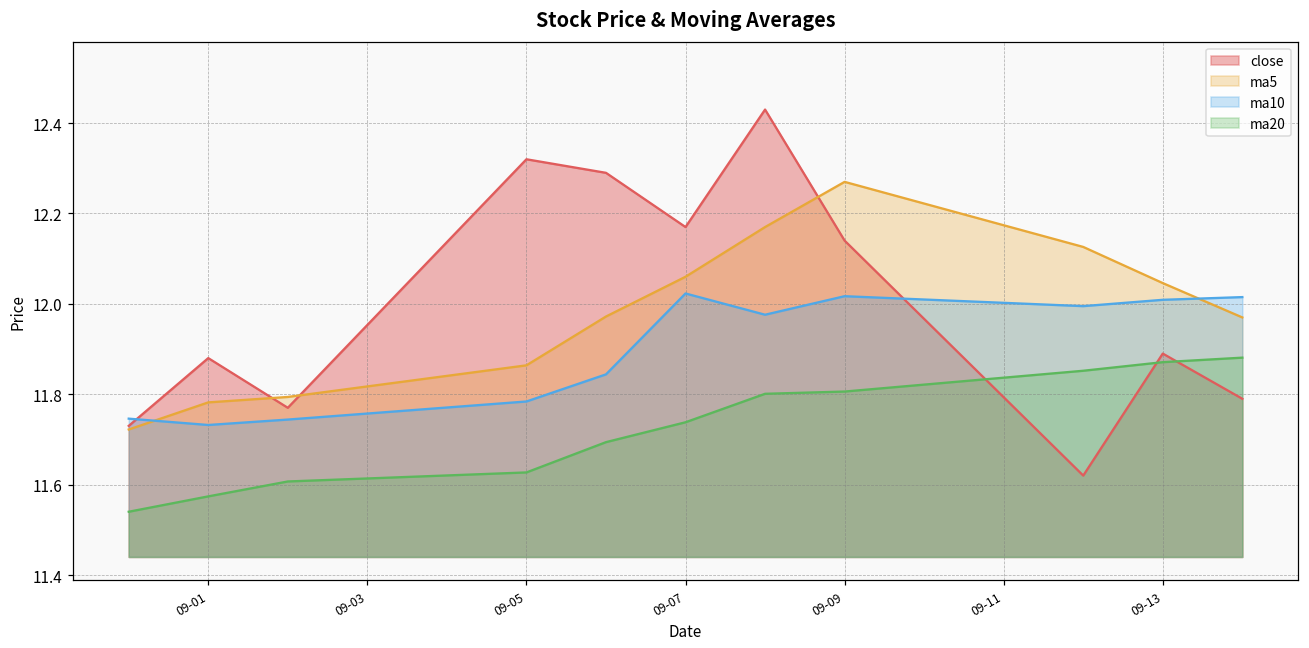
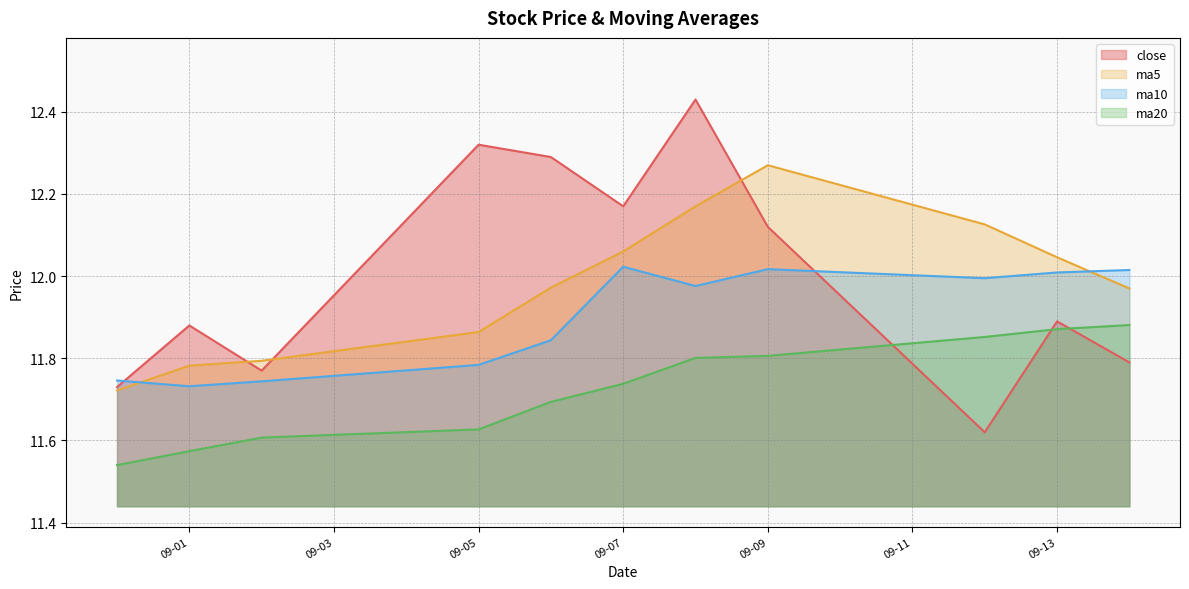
close, 09-09: 12.14 -> 12.12
